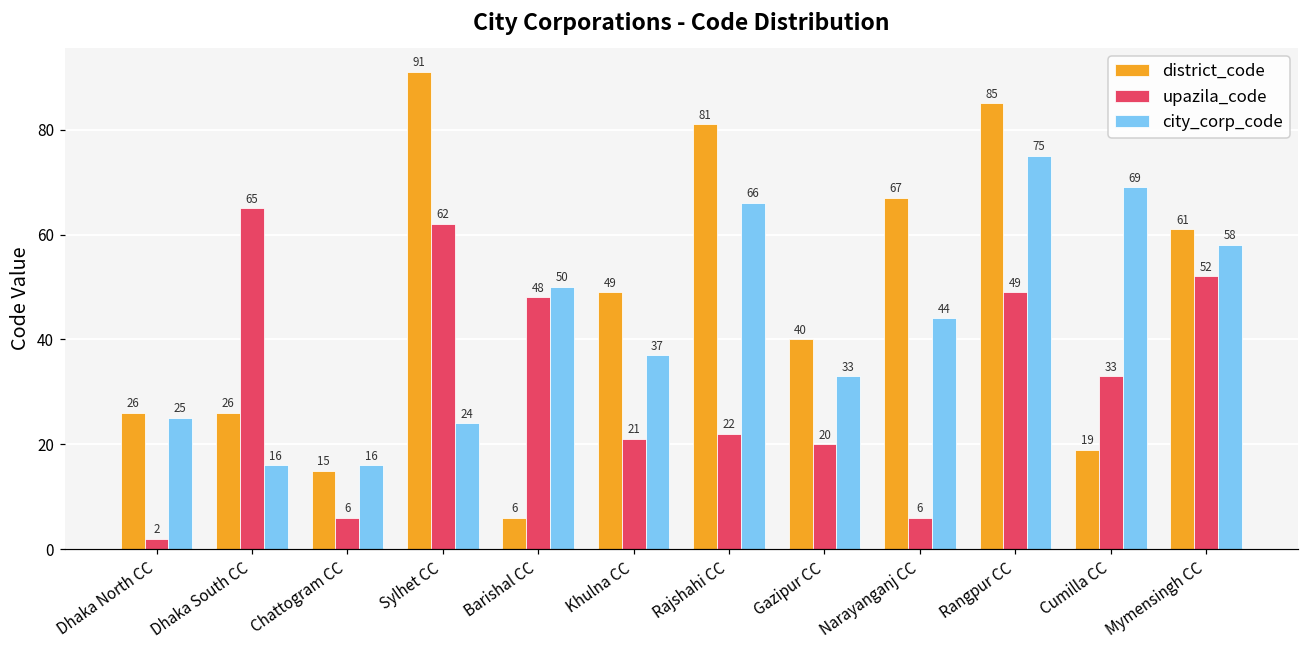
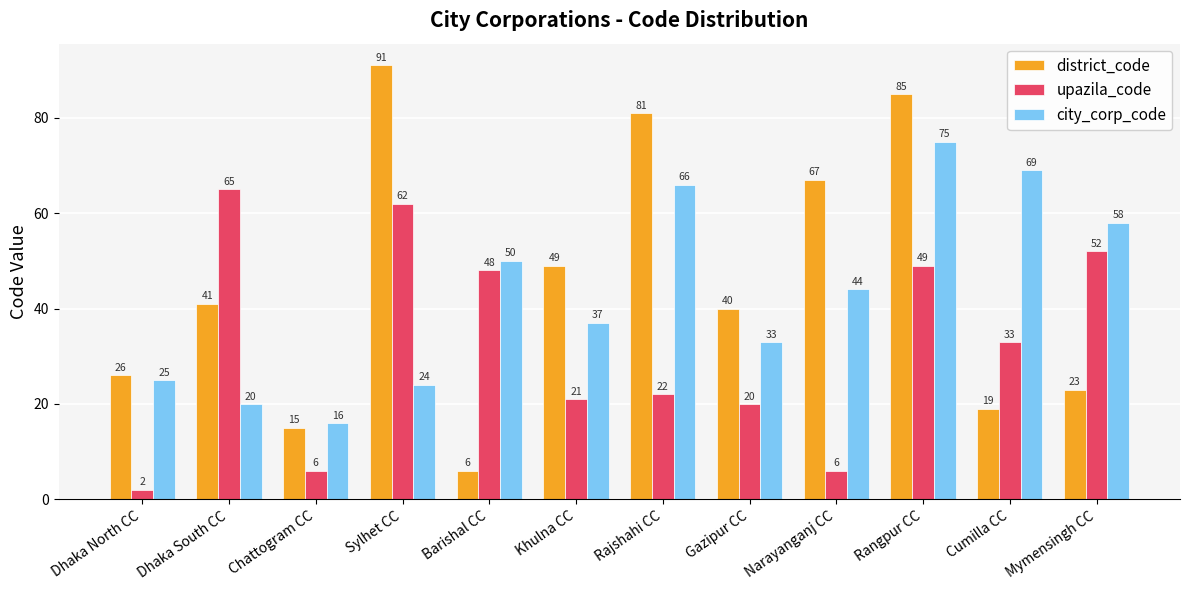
district_code, Dhaka South CC: 26 -> 41
city_corp_code, Dhaka South CC: 16 -> 20
district_code, Mymensingh CC: 61 -> 23
